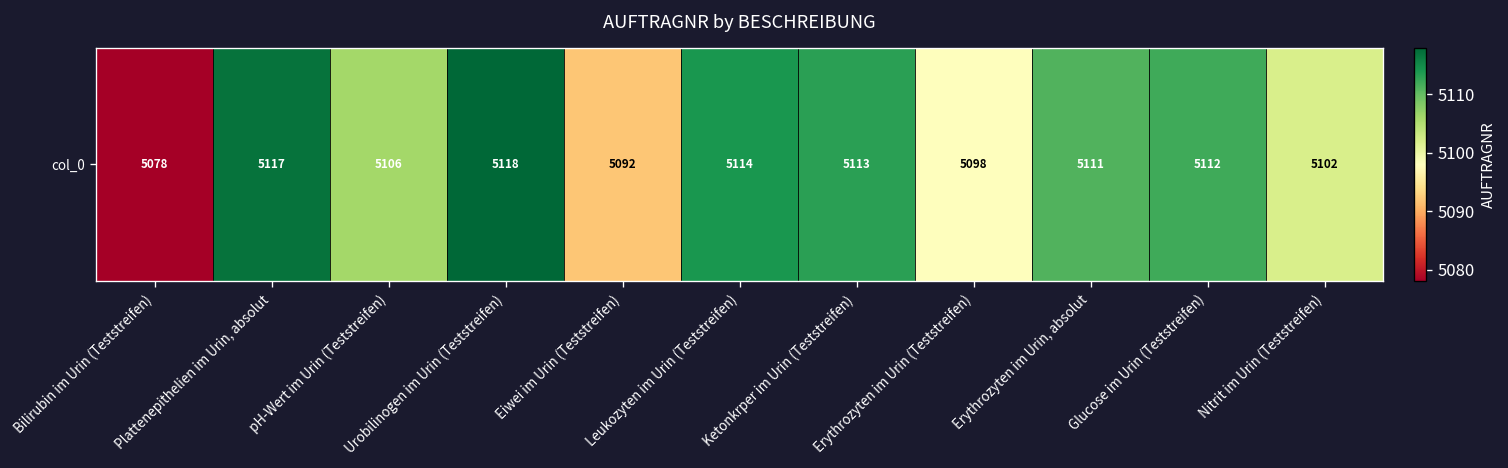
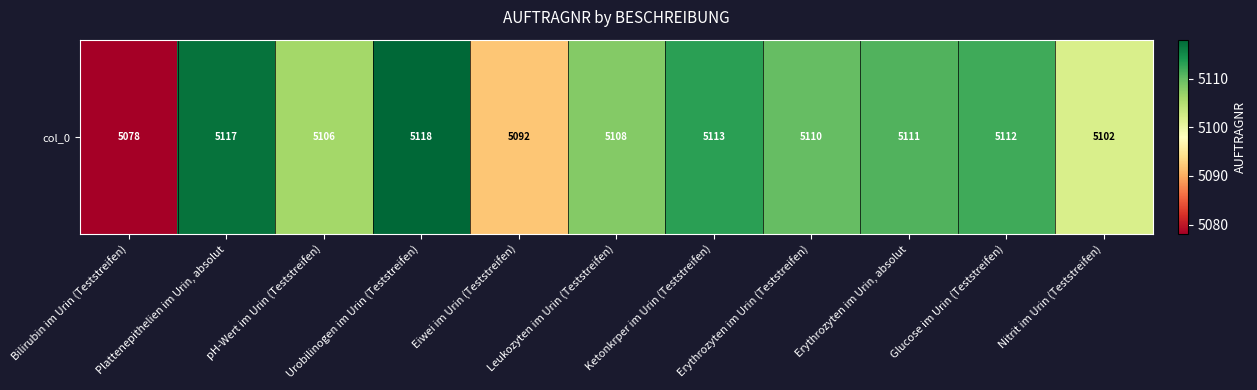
col_0, Leukozyten im Urin (Teststreifen): 5114 -> 5108
col_0, Erythrozyten im Urin (Teststreifen): 5098 -> 5110
